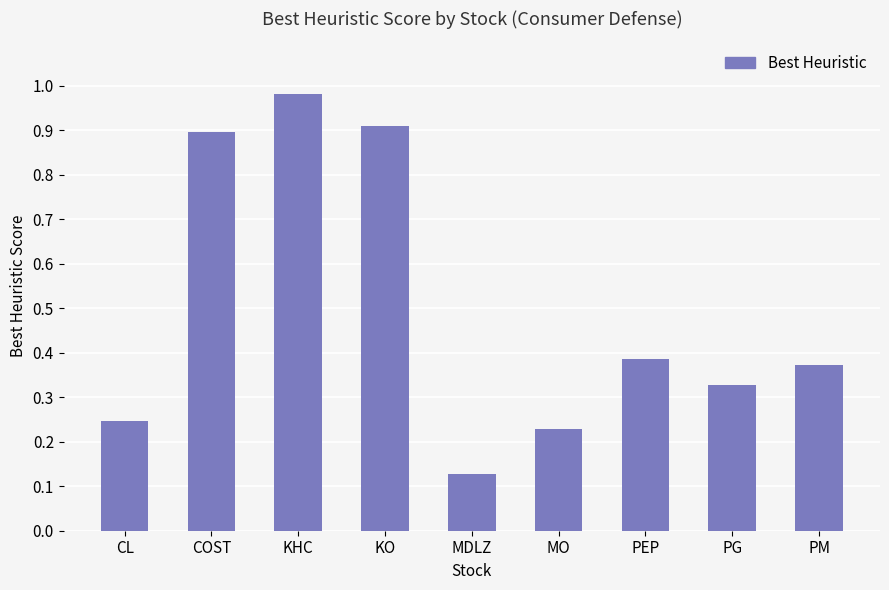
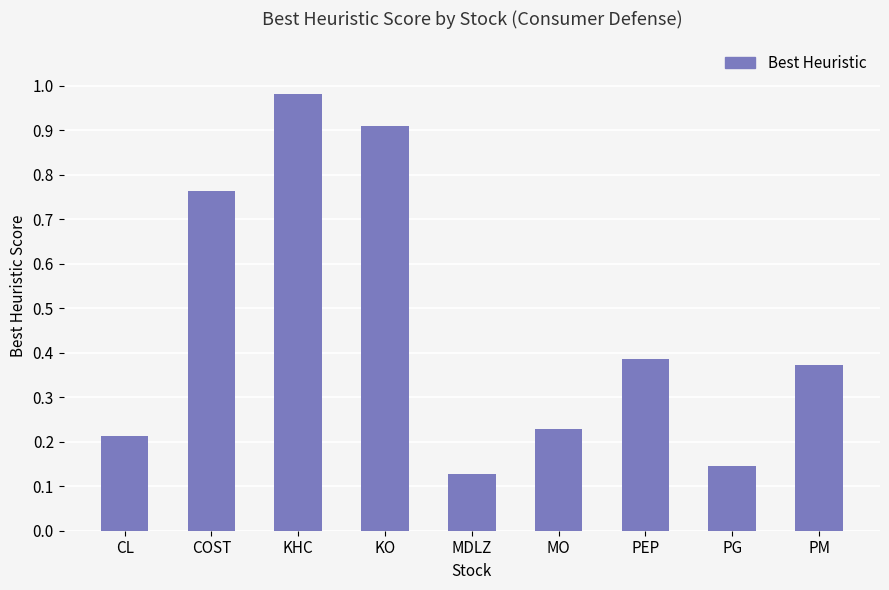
CL: 0.25 -> 0.21
COST: 0.90 -> 0.76
PG: 0.33 -> 0.14
